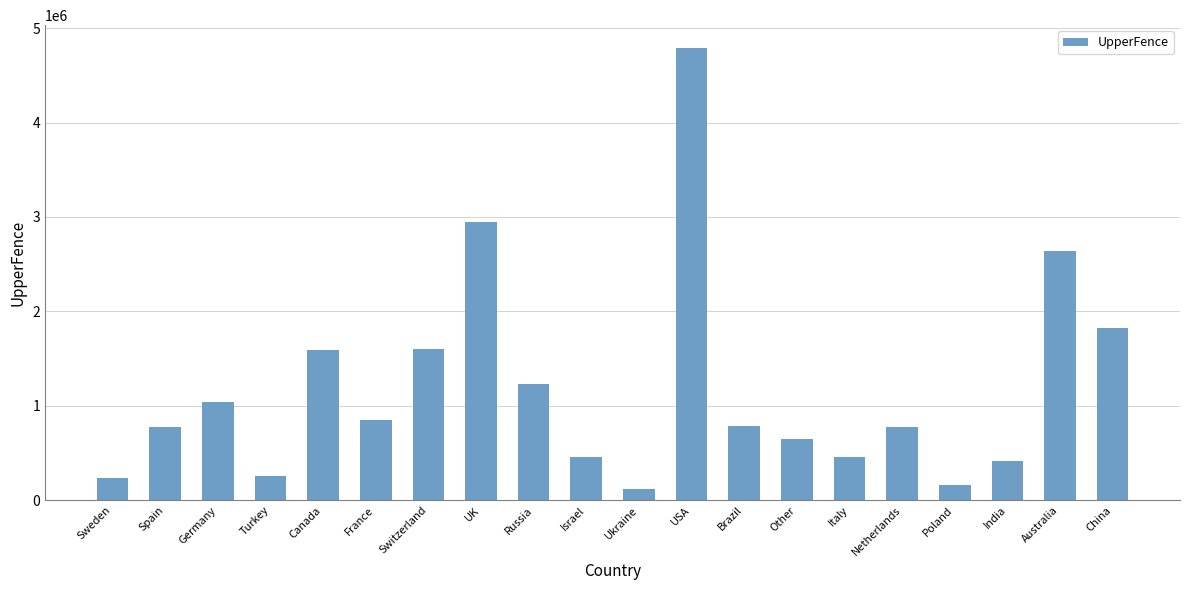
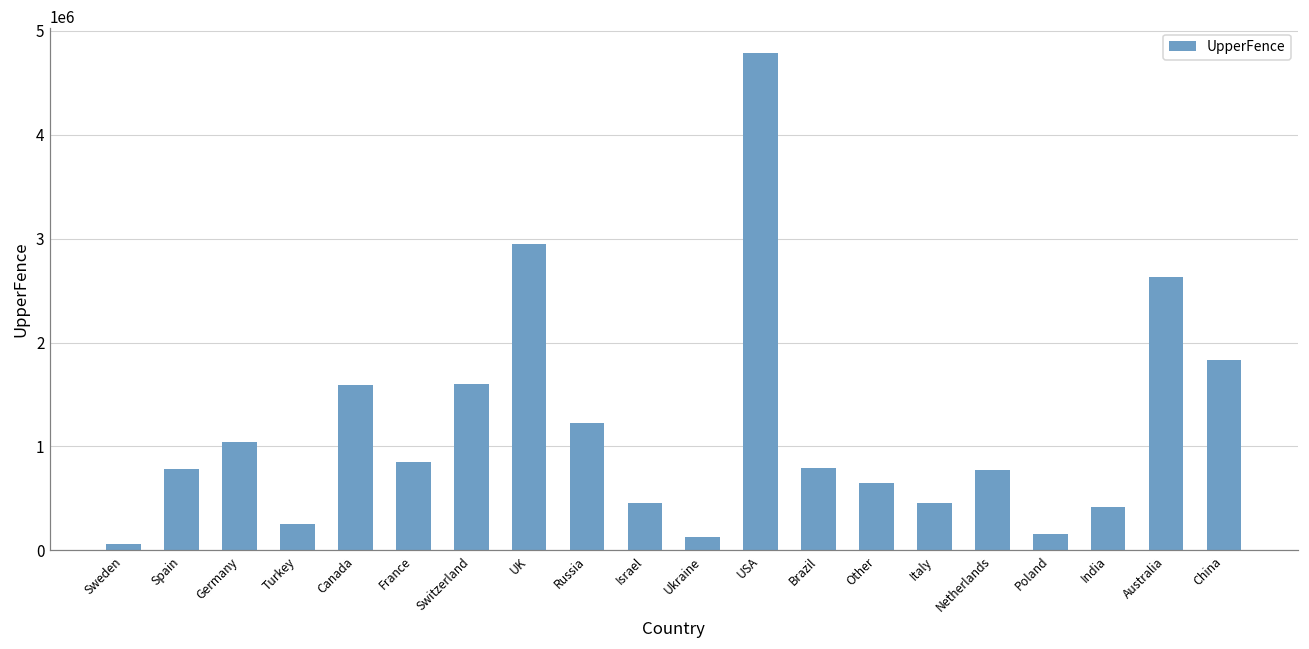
Sweden: 200000 -> 100000
